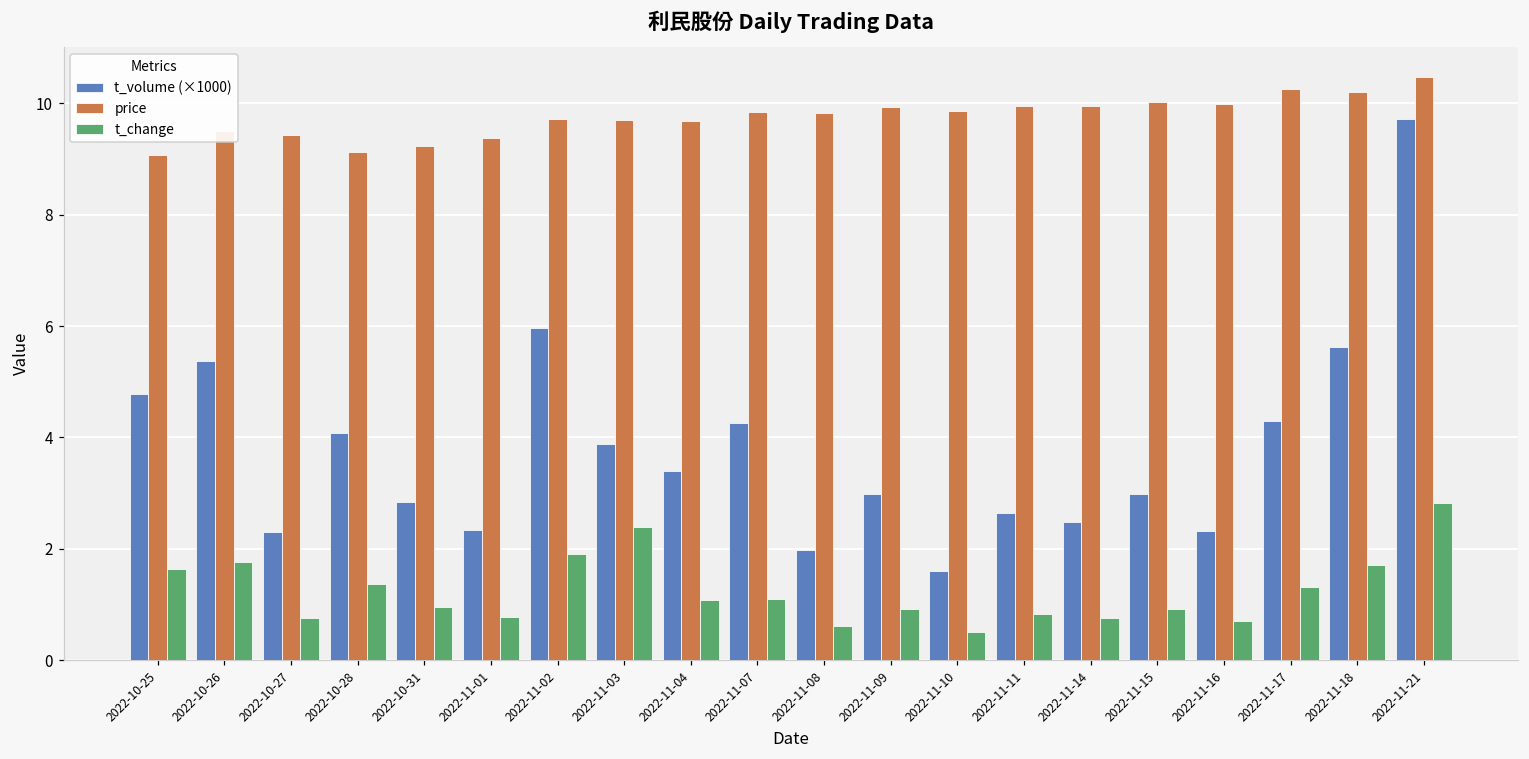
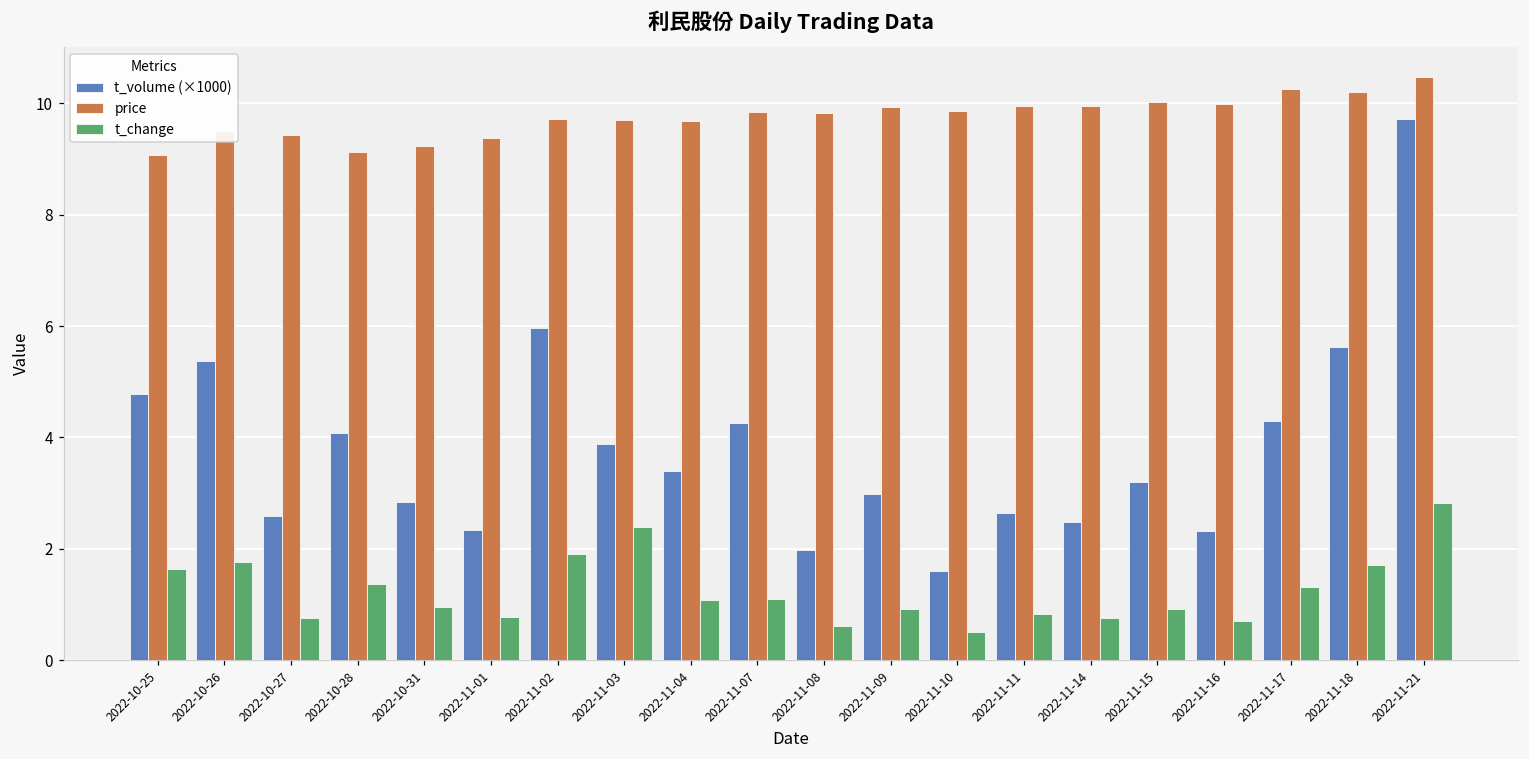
t_volume (×1000), 2022-10-27: 2.3 -> 2.6
t_volume (×1000), 2022-11-15: 3.0 -> 3.2
